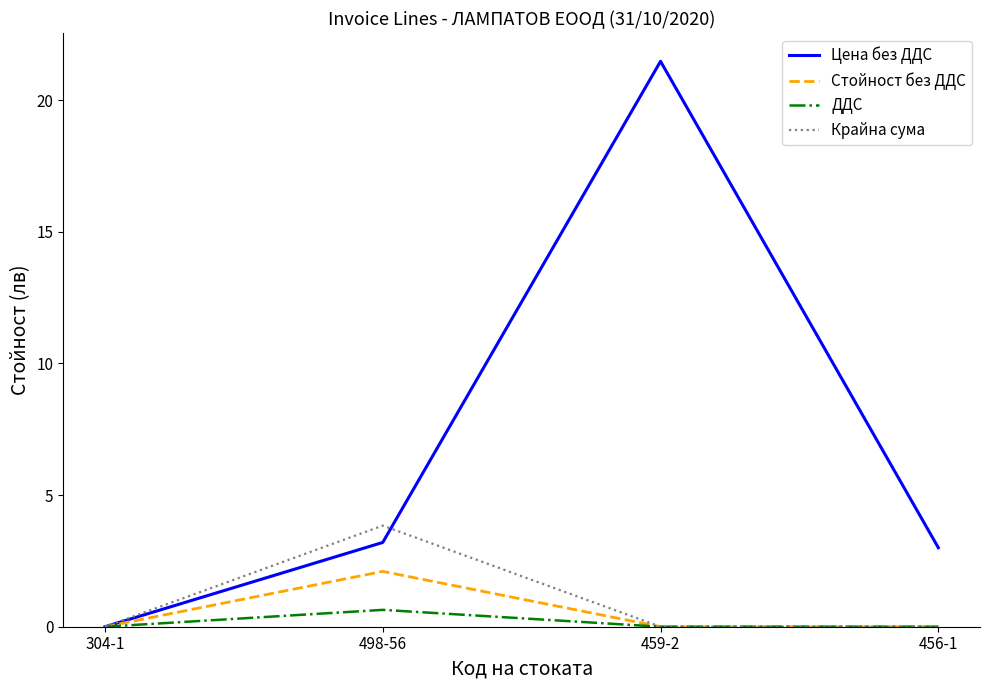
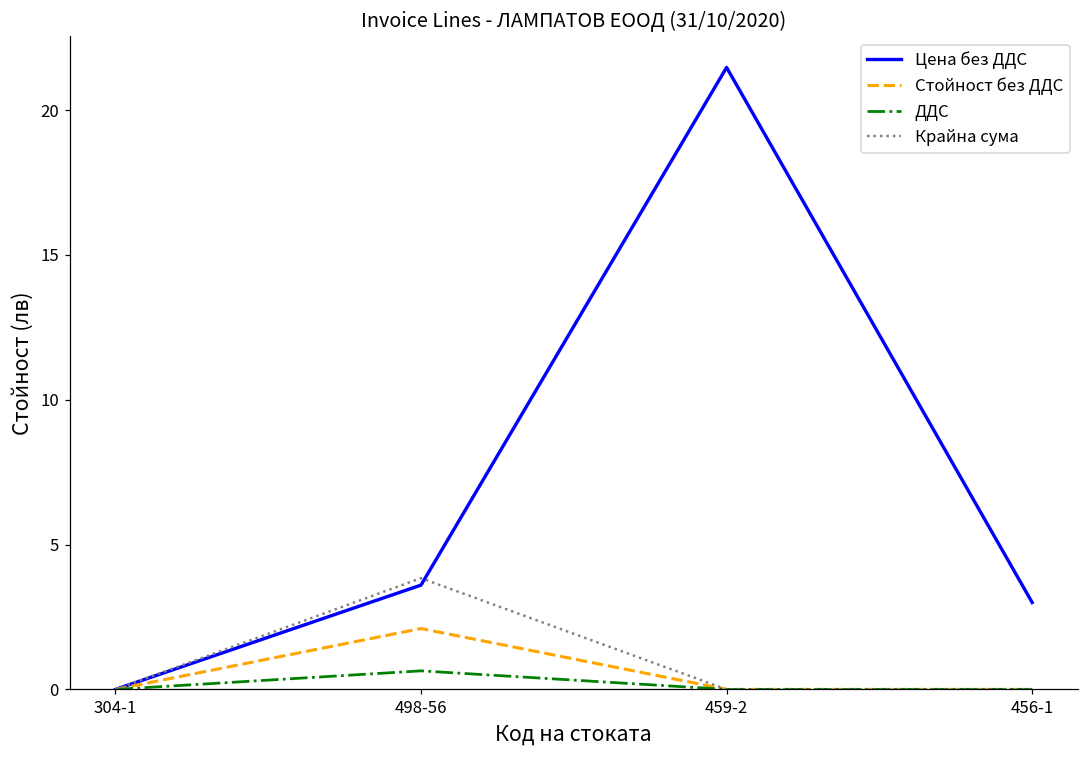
Цена без ДДС, 498-56: 3.2 -> 3.6
